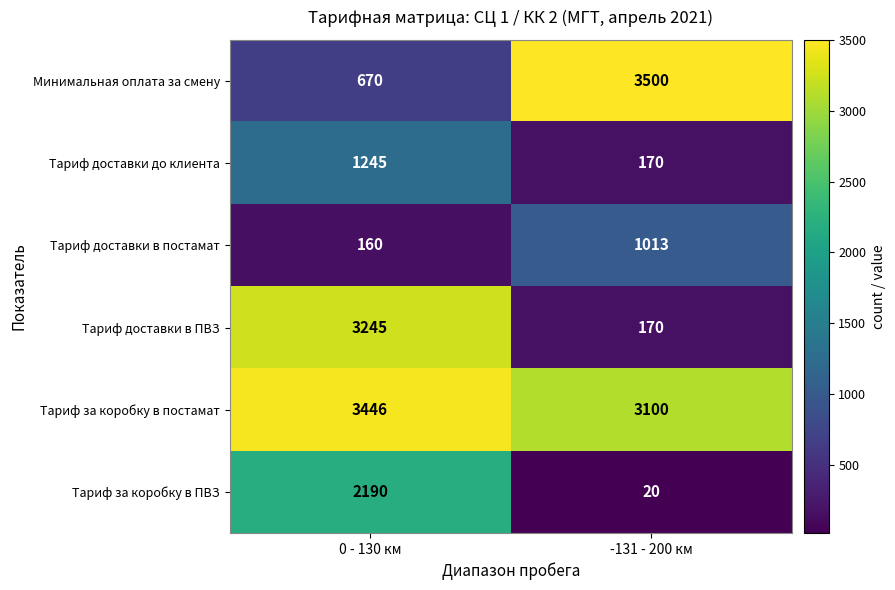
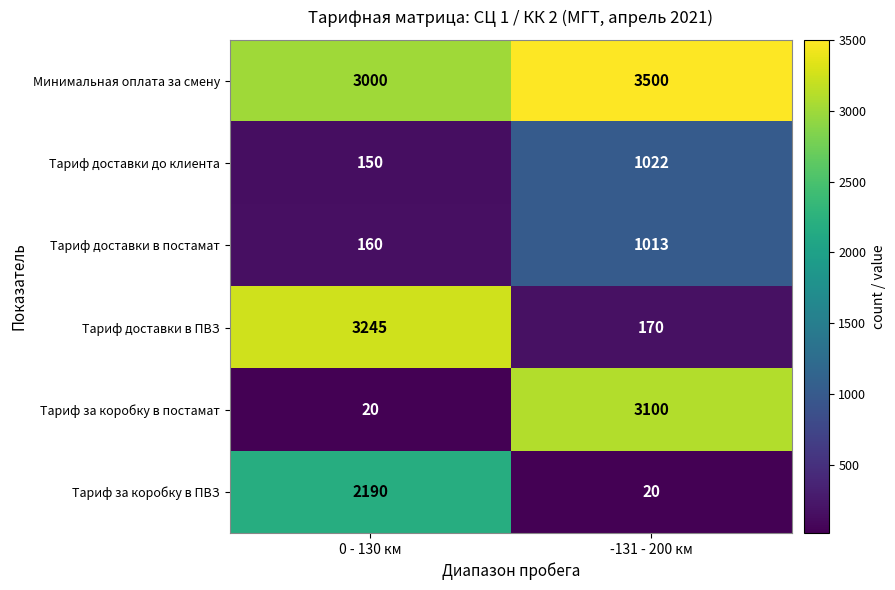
Минимальная оплата за смену, 0 - 130 км: 670 -> 3000
Тариф доставки до клиента, 0 - 130 км: 1245 -> 150
Тариф доставки до клиента, -131 - 200 км: 170 -> 1022
Тариф за коробку в постамат, 0 - 130 км: 3446 -> 20
